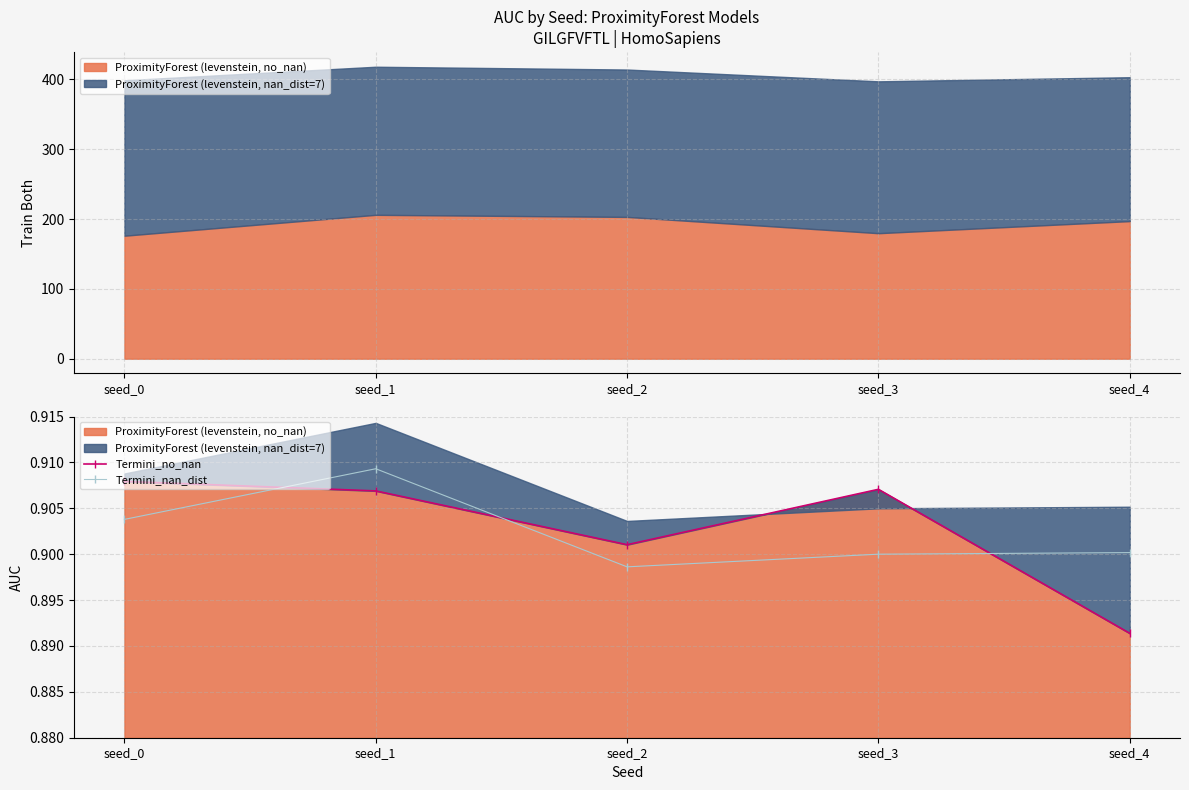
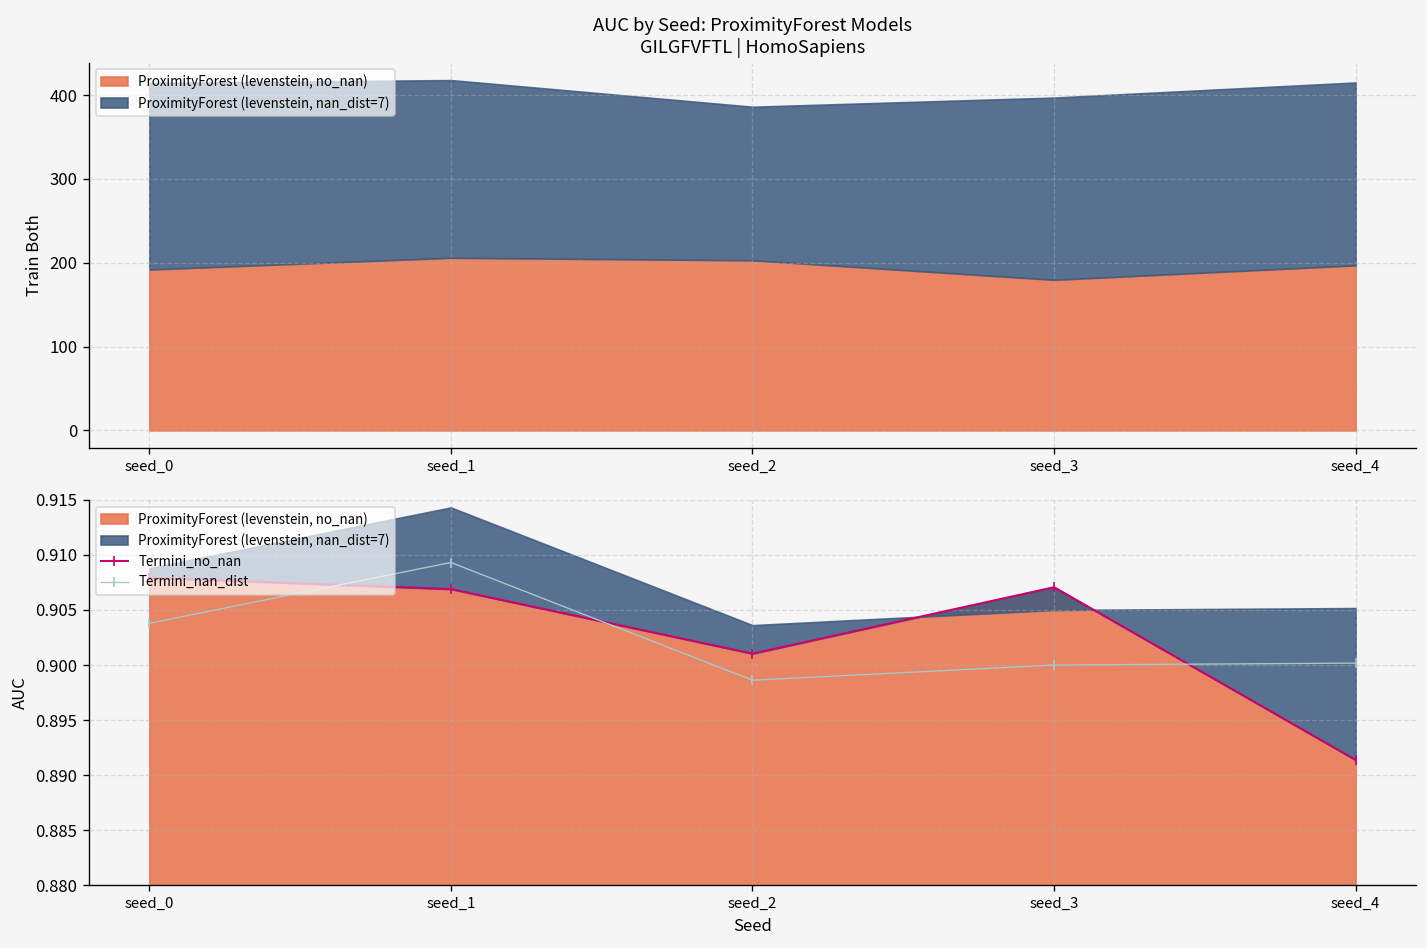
AUC by Seed: ProximityForest Models GILGFVFTL | HomoSapiens, ProximityForest (levenstein, no_nan), seed_0: 180 -> 190
AUC by Seed: ProximityForest Models GILGFVFTL | HomoSapiens, ProximityForest (levenstein, nan_dist=7), seed_2: 210 -> 180
AUC by Seed: ProximityForest Models GILGFVFTL | HomoSapiens, ProximityForest (levenstein, nan_dist=7), seed_4: 210 -> 220
